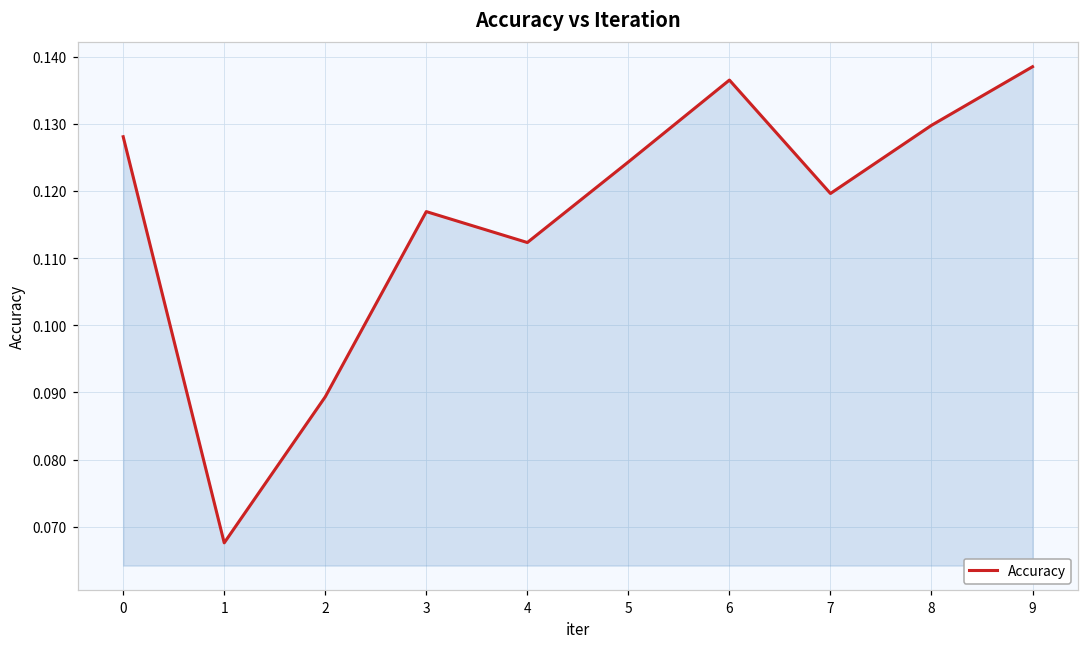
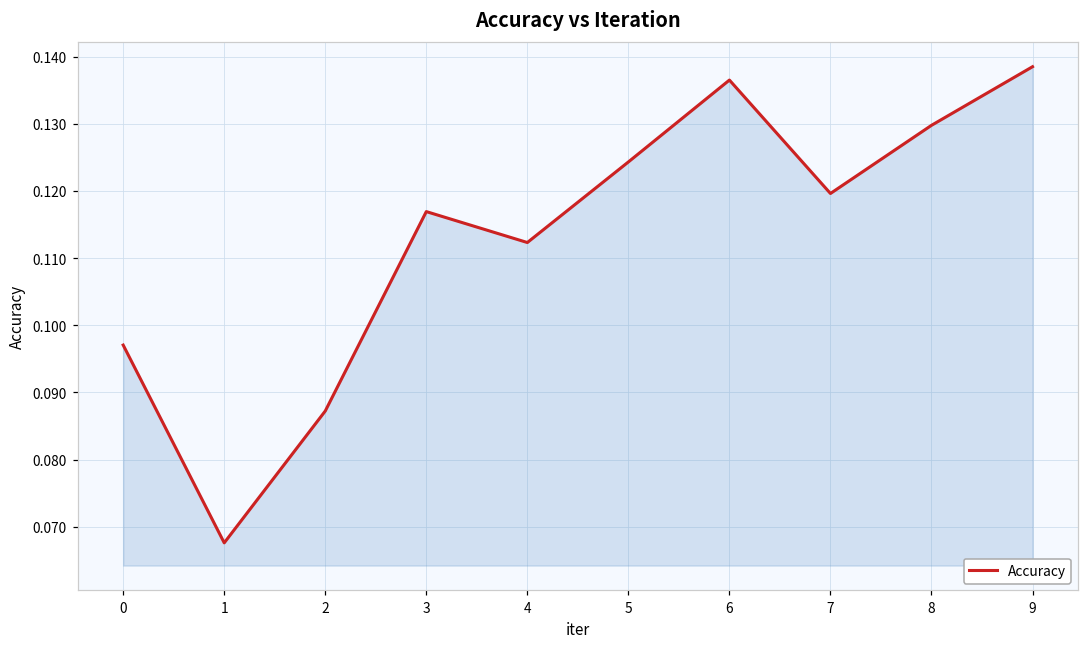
0: 0.128 -> 0.097
2: 0.089 -> 0.087
